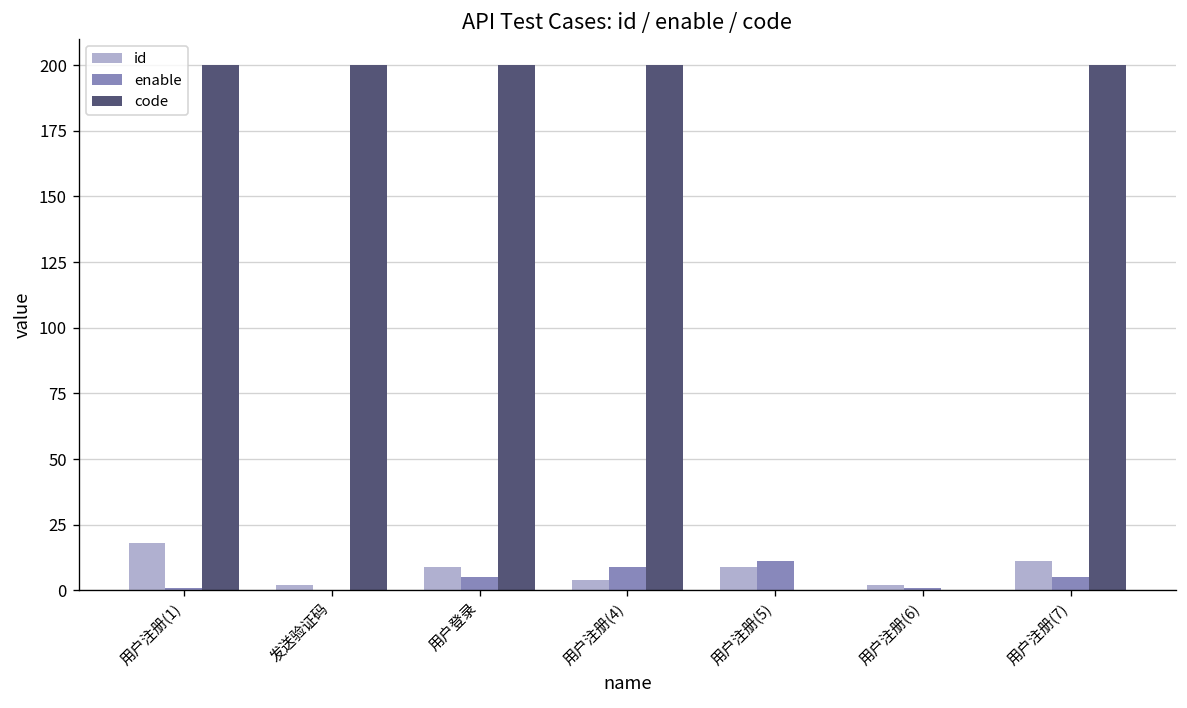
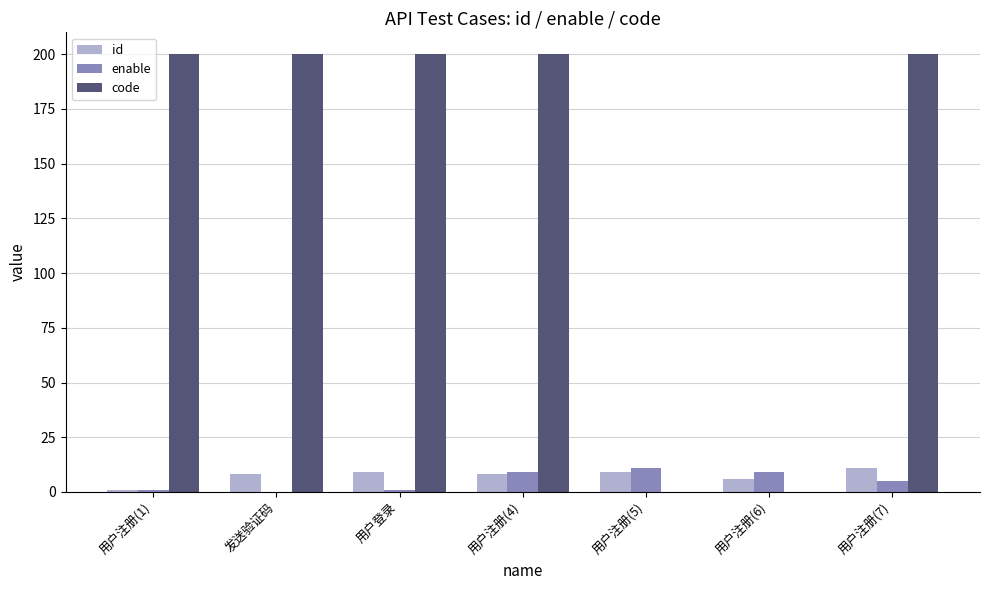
id, 用户注册(1): 18 -> 1
id, 发送验证码: 2 -> 8
enable, 用户登录: 5 -> 1
id, 用户注册(4): 4 -> 8
id, 用户注册(6): 2 -> 6
enable, 用户注册(6): 1 -> 9
